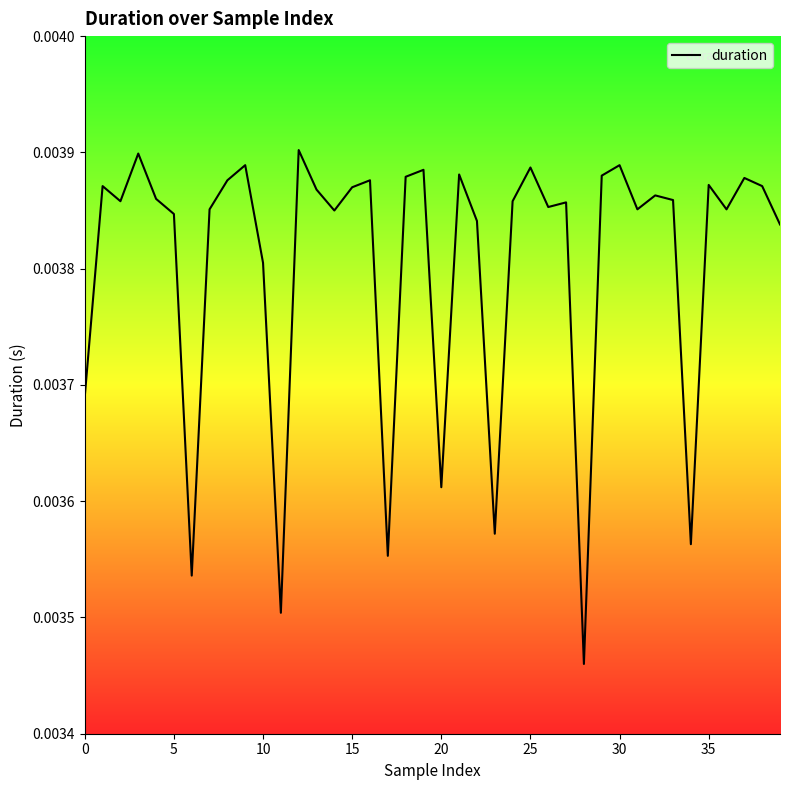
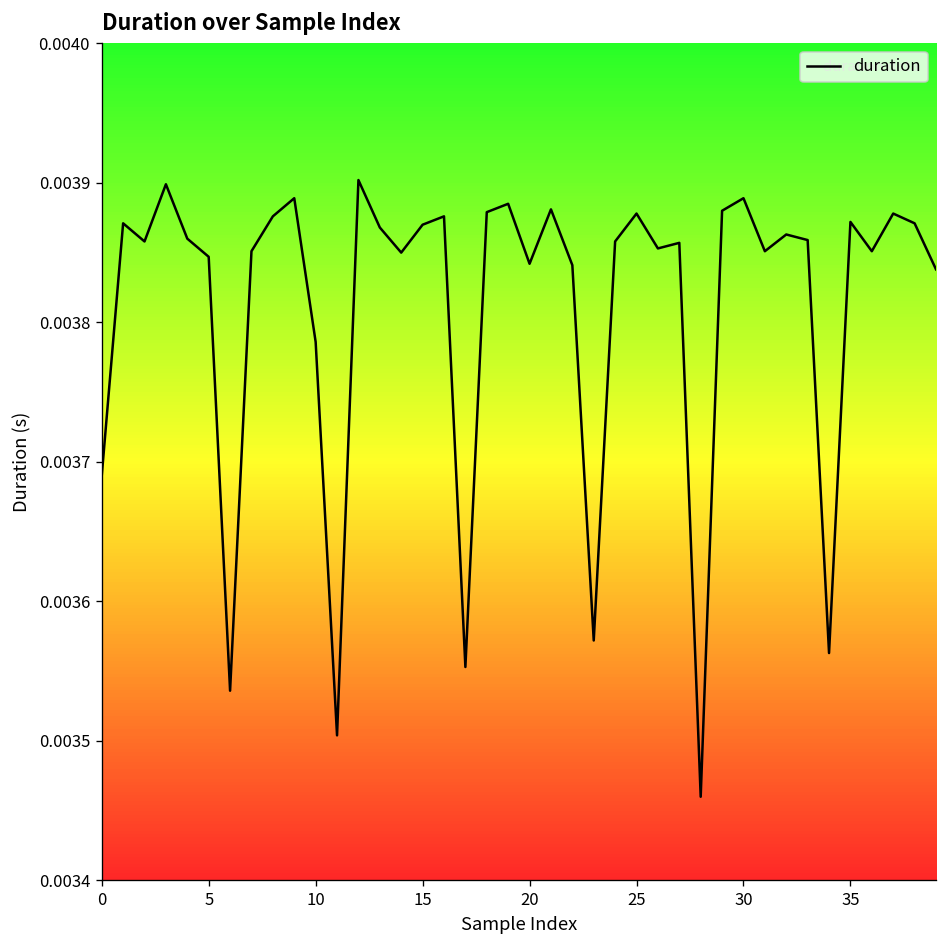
10: 0.003805 -> 0.003786
20: 0.003612 -> 0.003842
25: 0.003887 -> 0.003878
